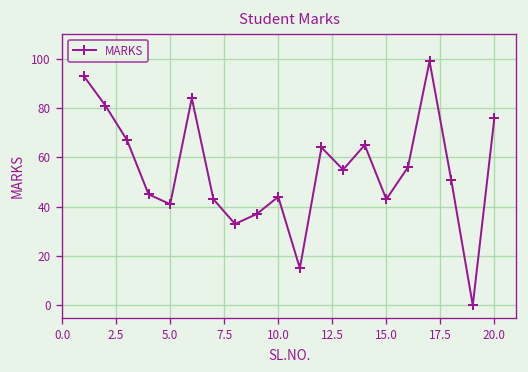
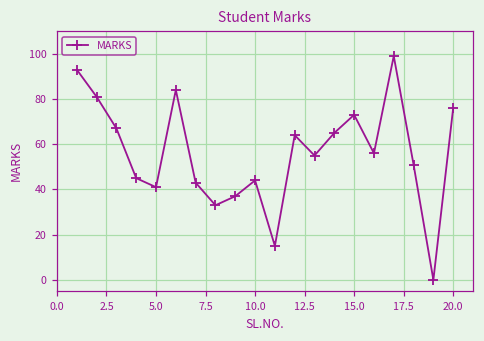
15.0: 43 -> 73
